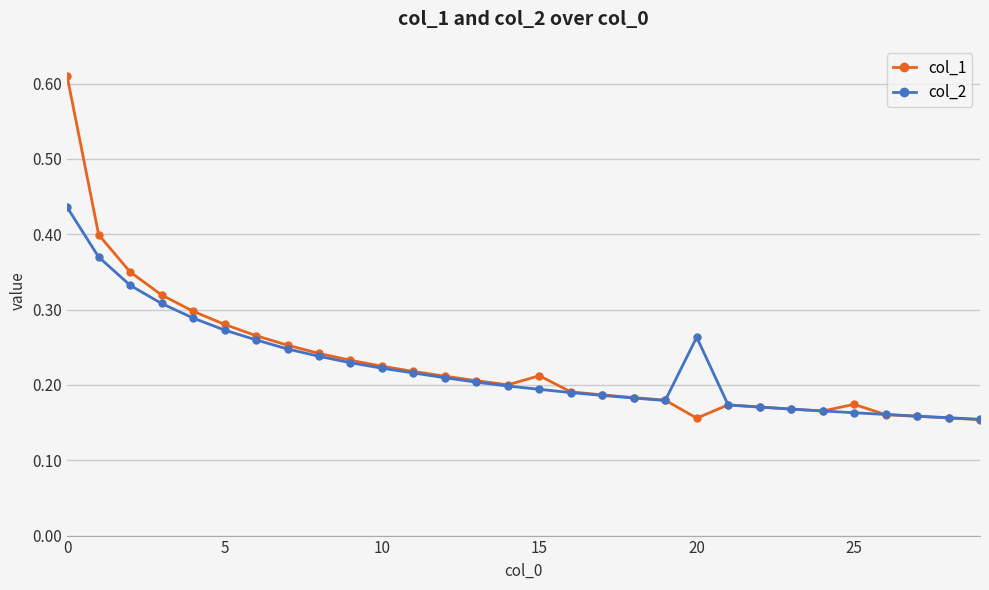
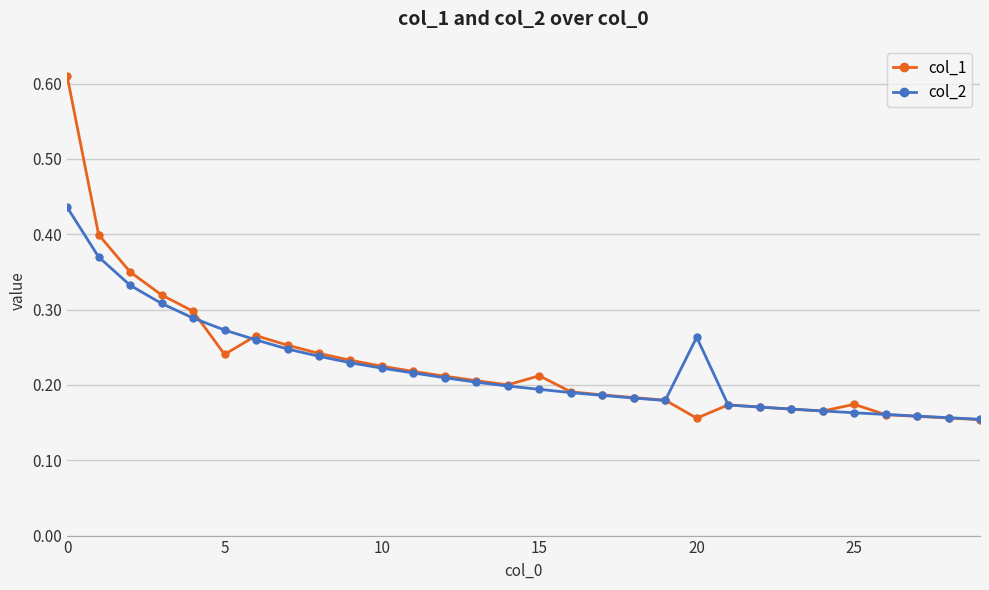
col_1, 5: 0.28 -> 0.24
